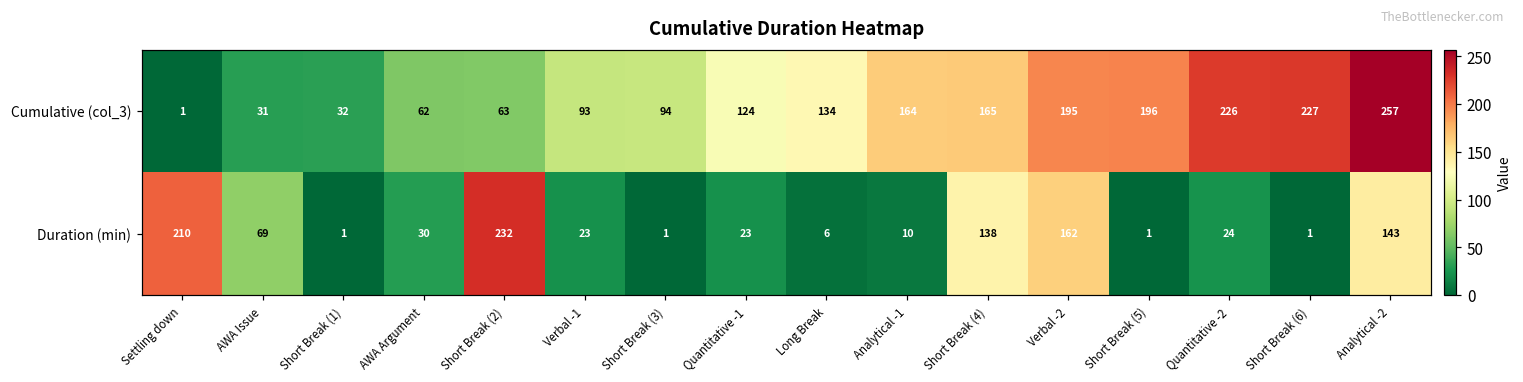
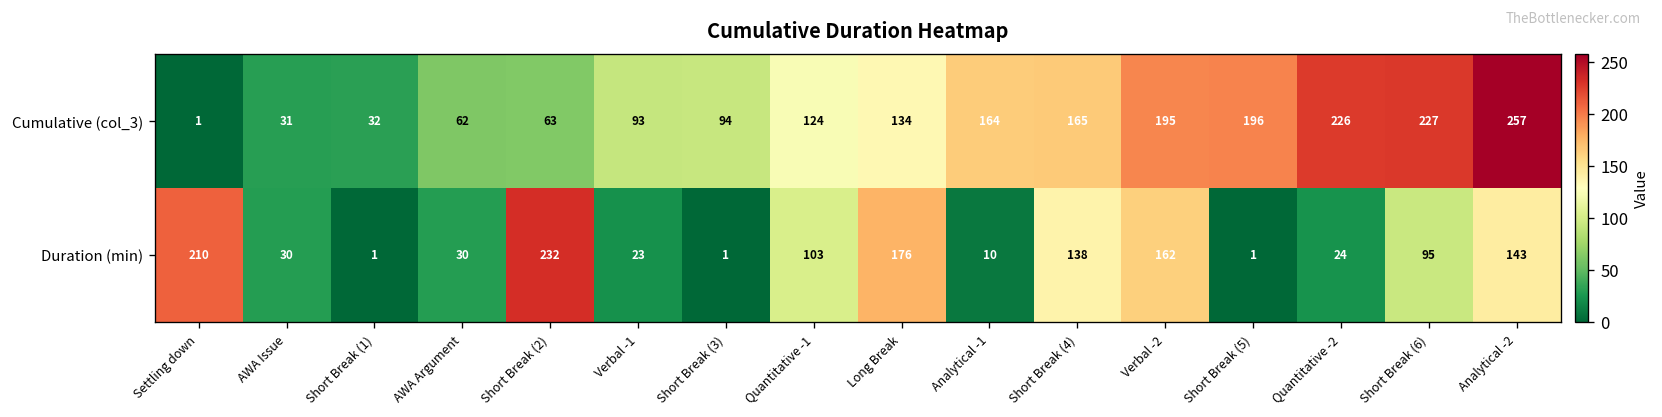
Duration (min), AWA Issue: 69 -> 30
Duration (min), Quantitative -1: 23 -> 103
Duration (min), Long Break: 6 -> 176
Duration (min), Short Break (6): 1 -> 95
